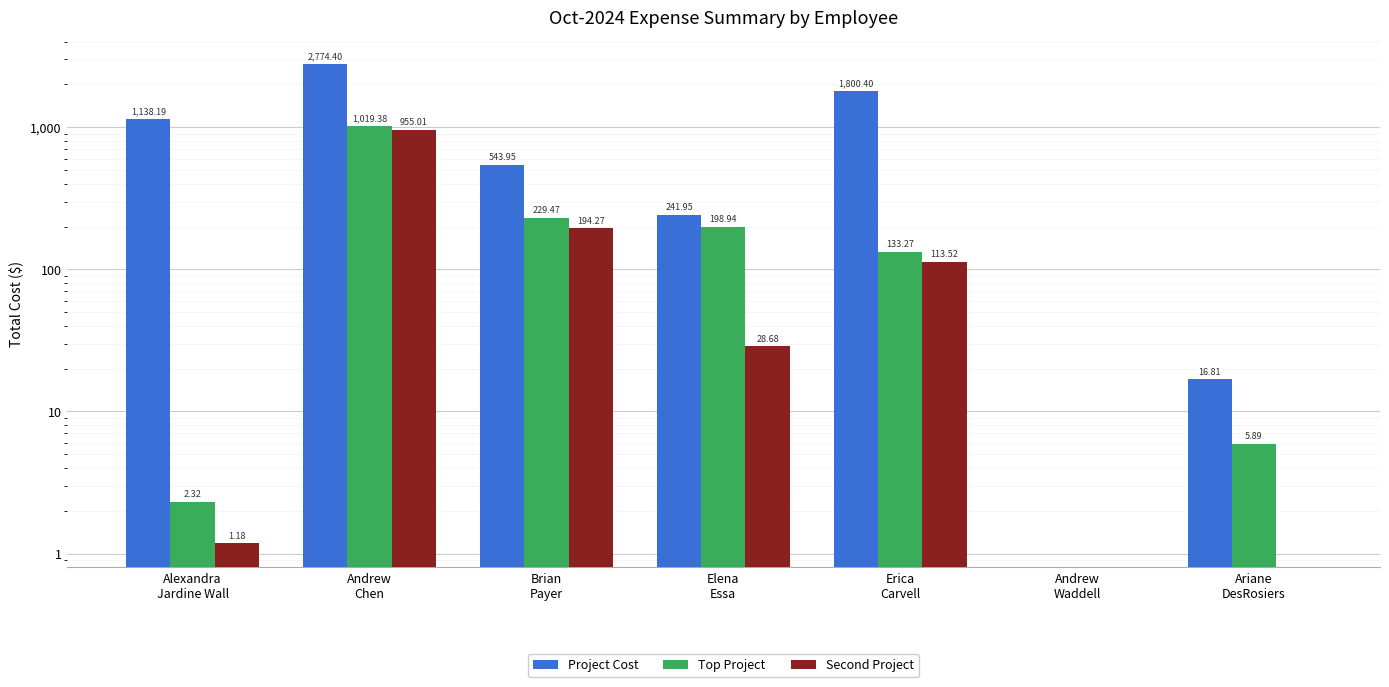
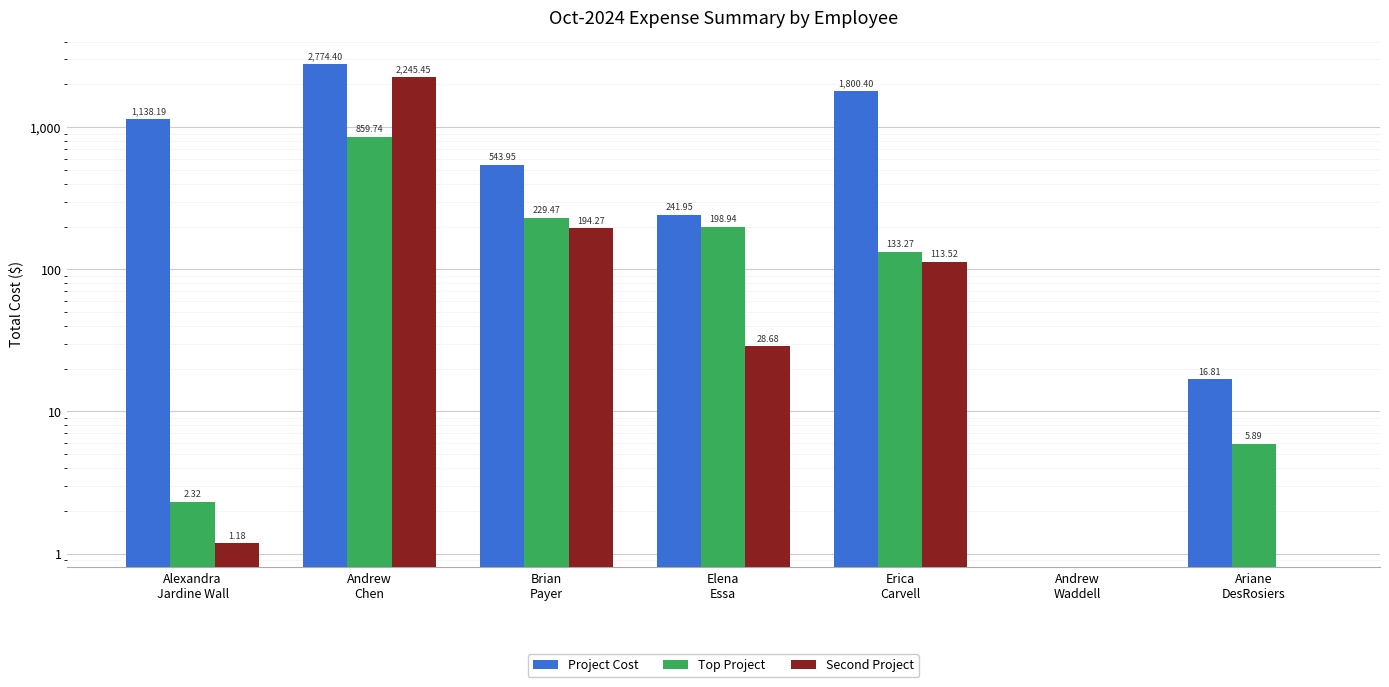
Top Project, Andrew Chen: 1,019.38 -> 859.74
Second Project, Andrew Chen: 955.01 -> 2,245.45
